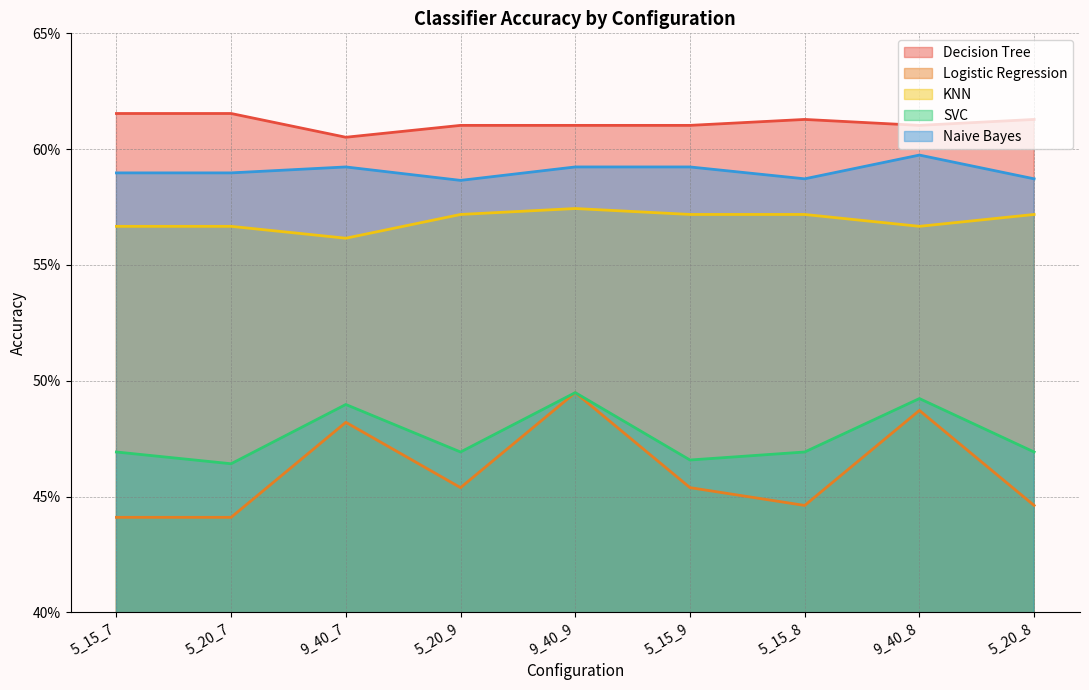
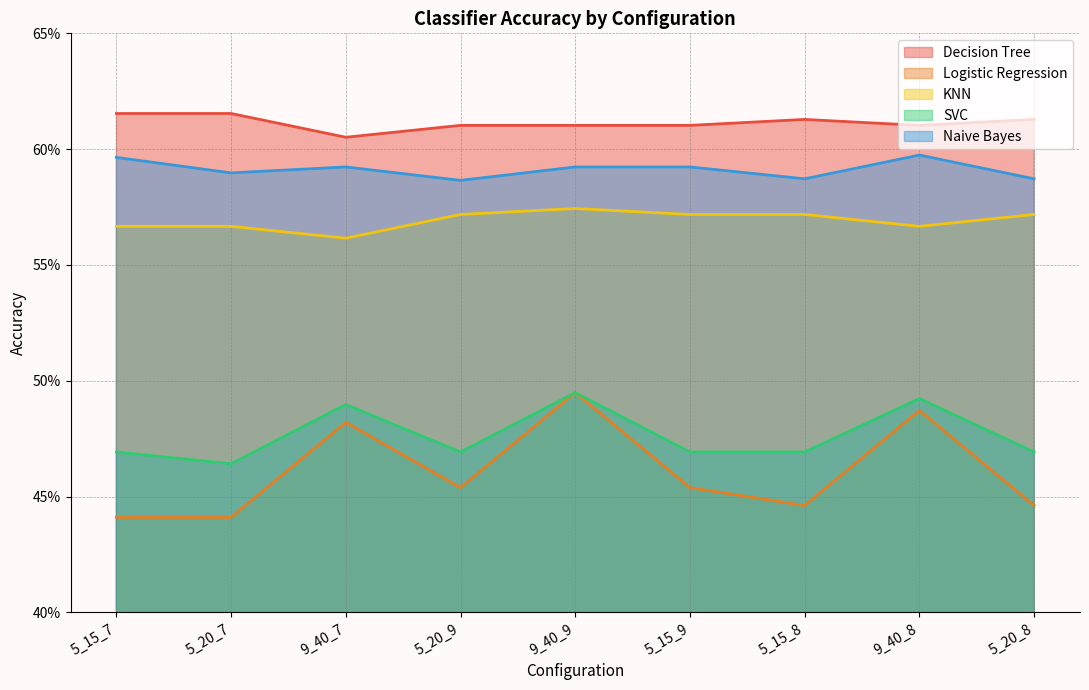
Naive Bayes, 5_15_7: 59.0% -> 59.6%
SVC, 5_15_9: 46.6% -> 46.9%
